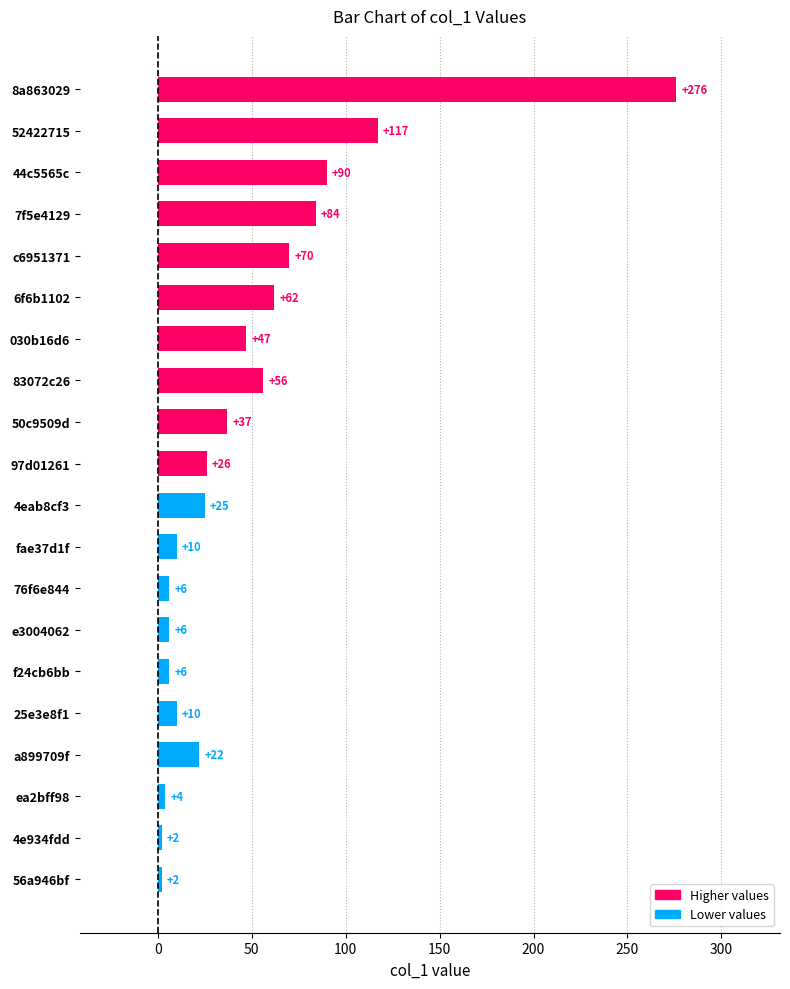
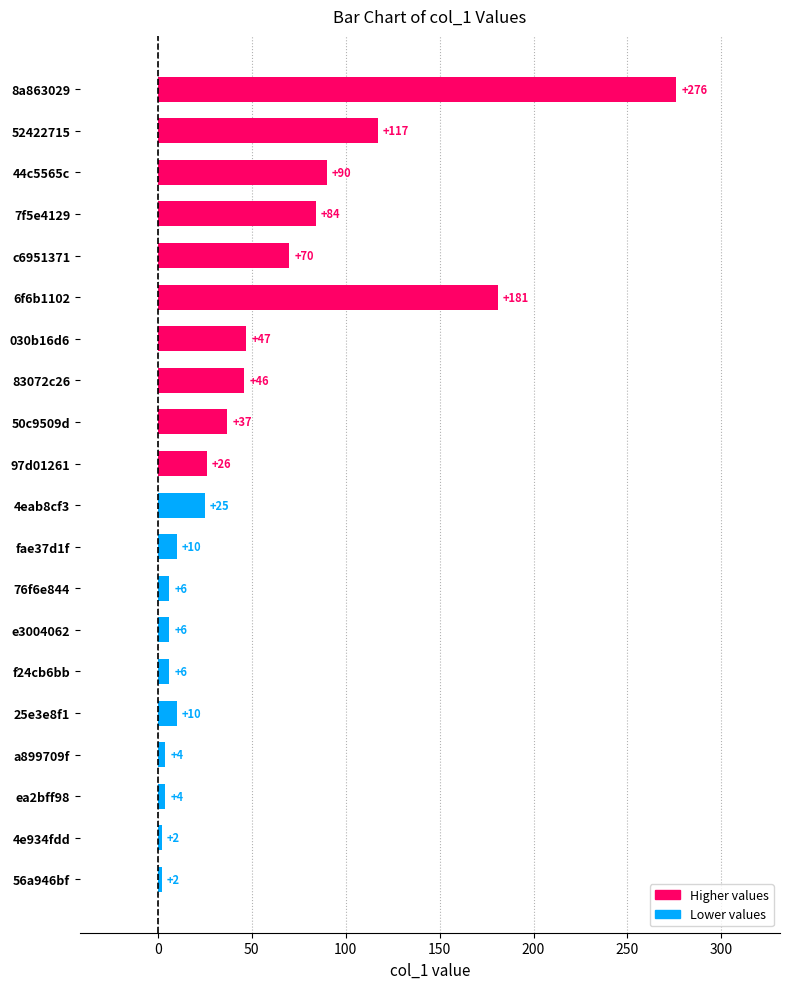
6f6b1102: +62 -> +181
83072c26: +56 -> +46
a899709f: +22 -> +4
